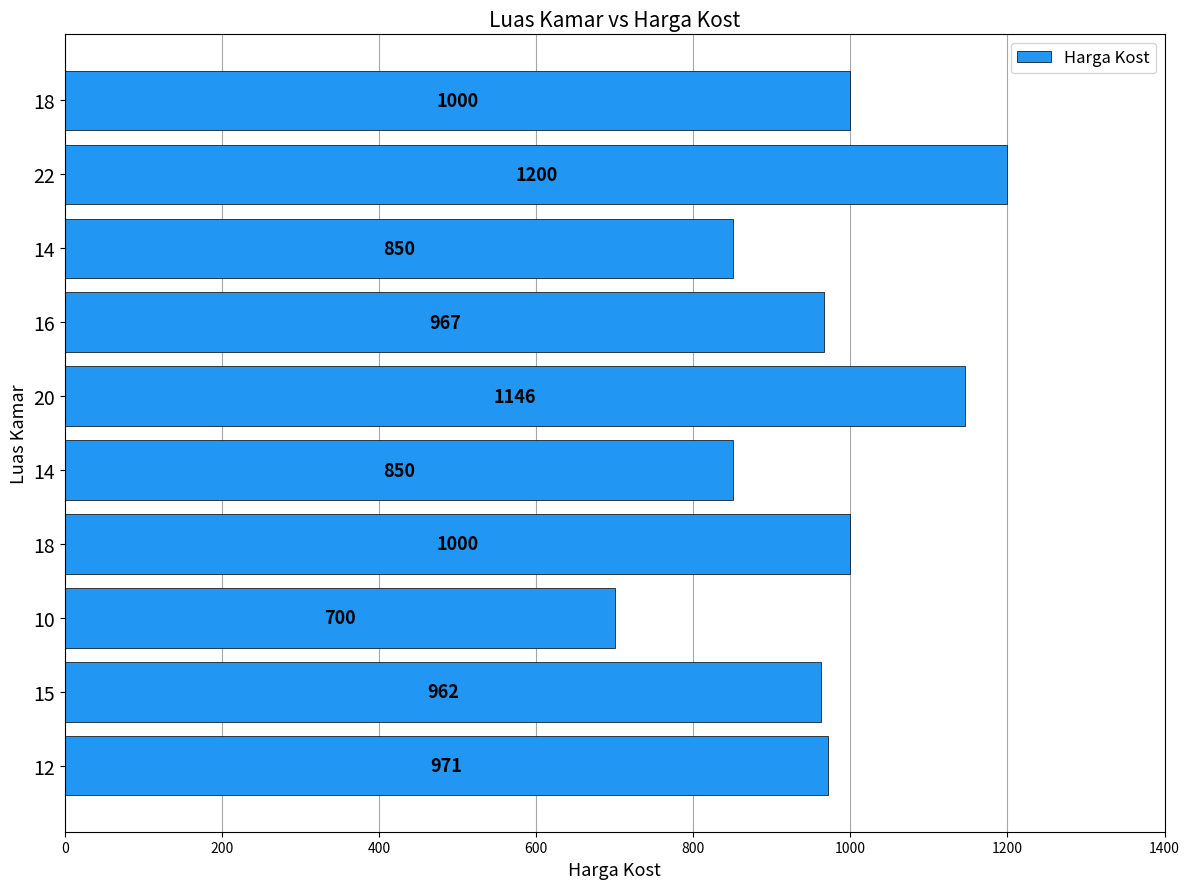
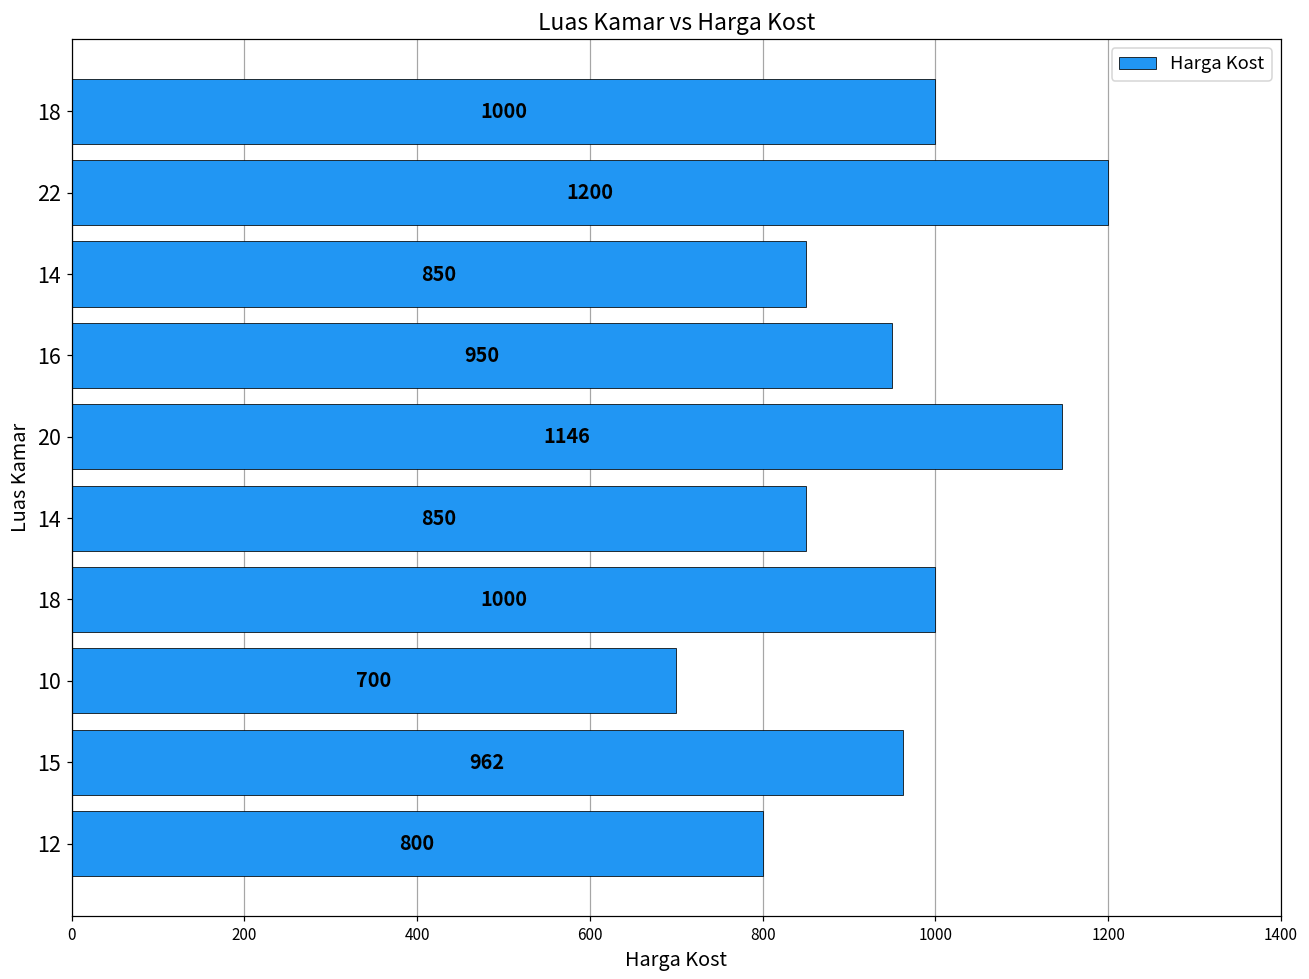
16: 967 -> 950
12: 971 -> 800
